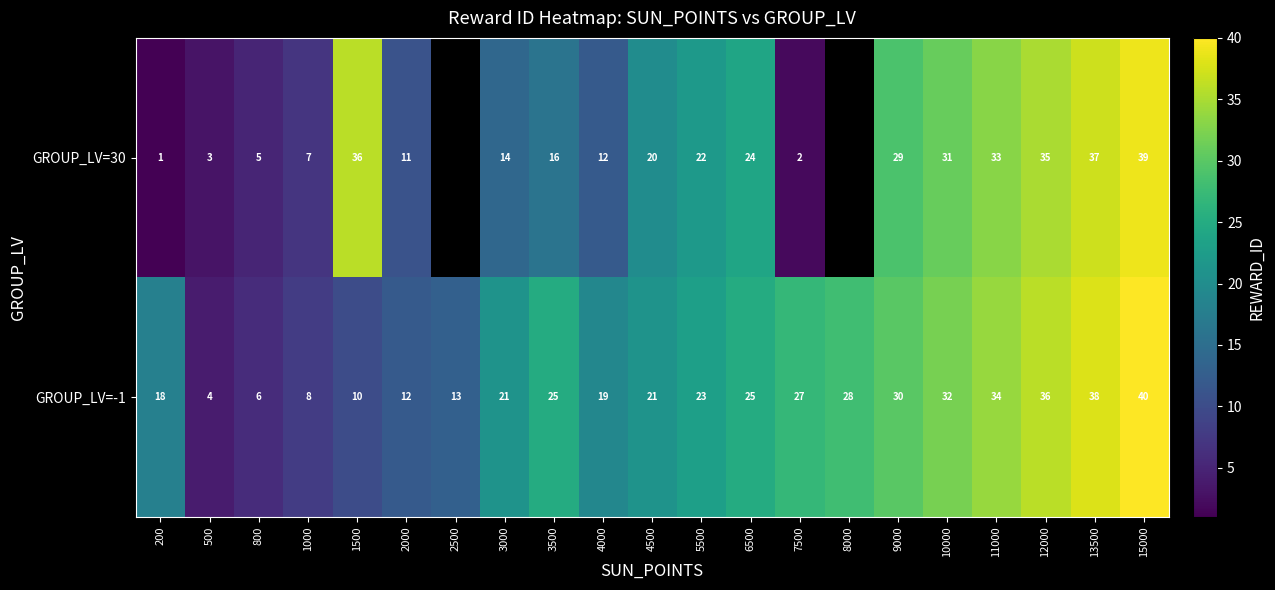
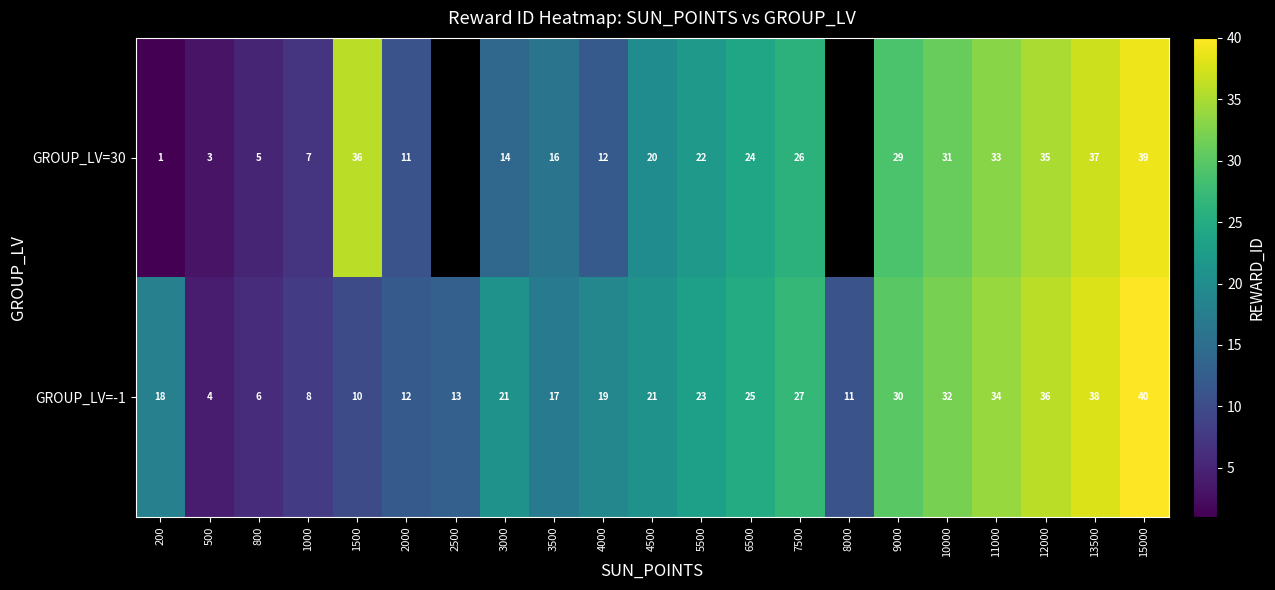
GROUP_LV=30, 7500: 2 -> 26
GROUP_LV=-1, 3500: 25 -> 17
GROUP_LV=-1, 8000: 28 -> 11
